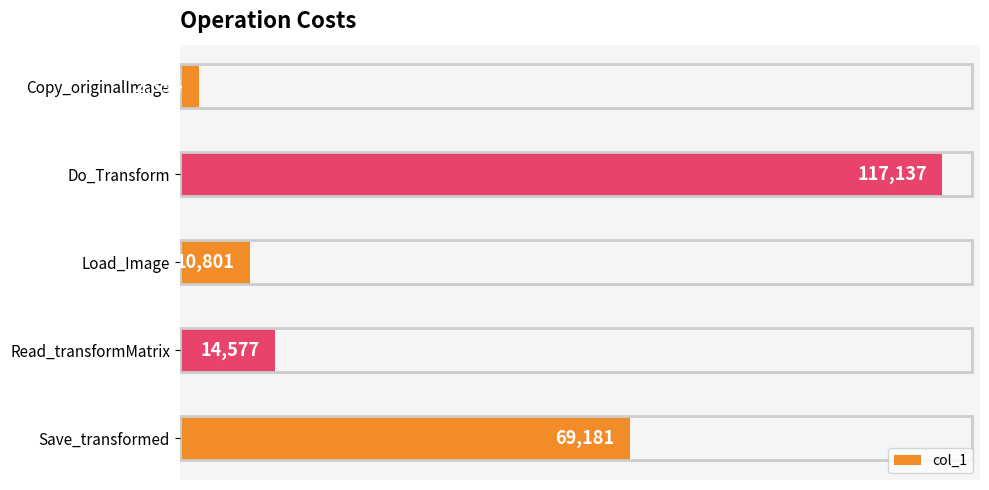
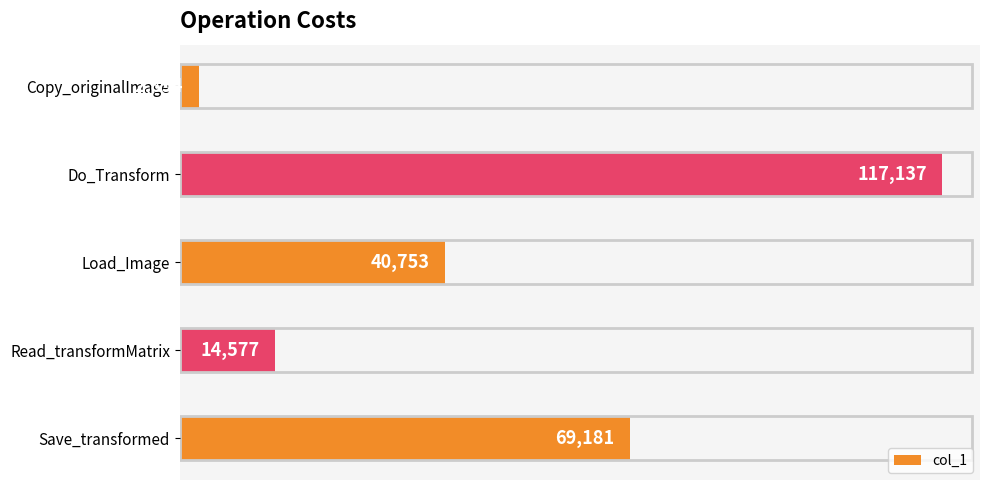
Load_Image: 10,801 -> 40,753
